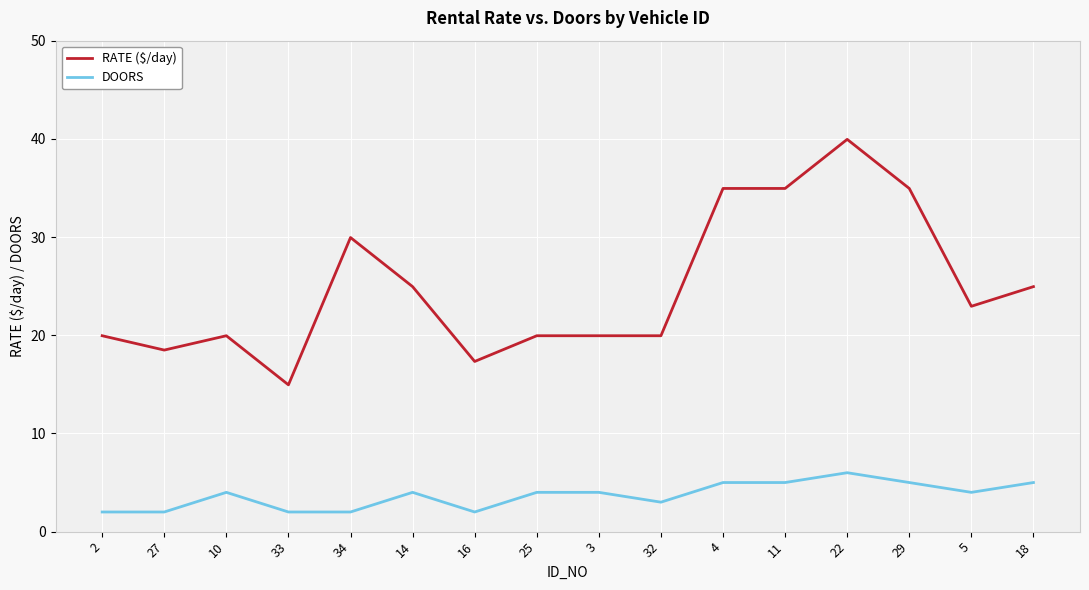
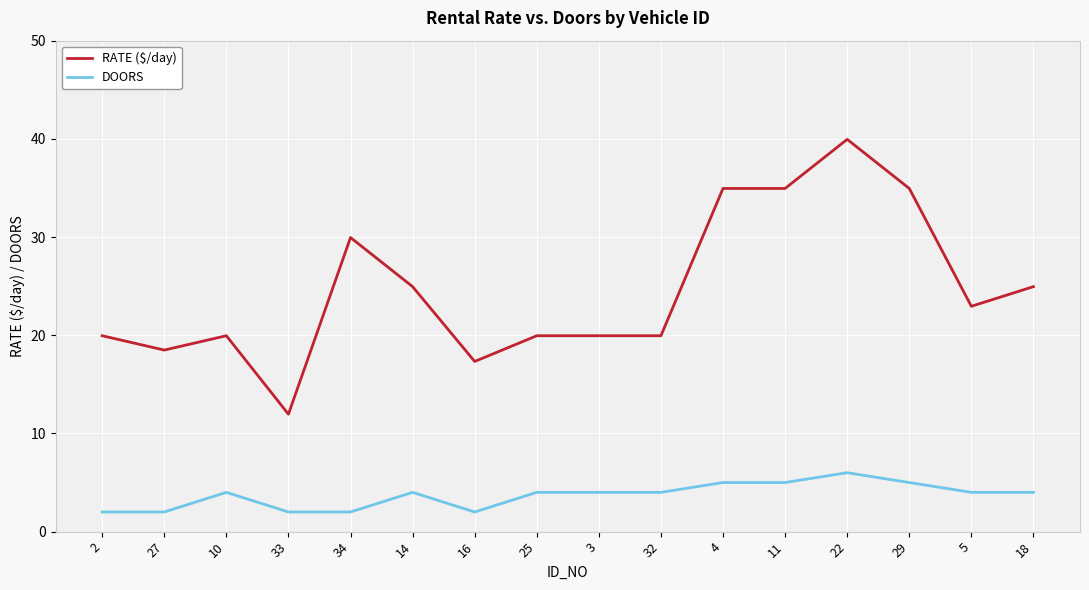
RATE ($/day), 33: 15 -> 12
DOORS, 32: 3 -> 4
DOORS, 18: 5 -> 4
